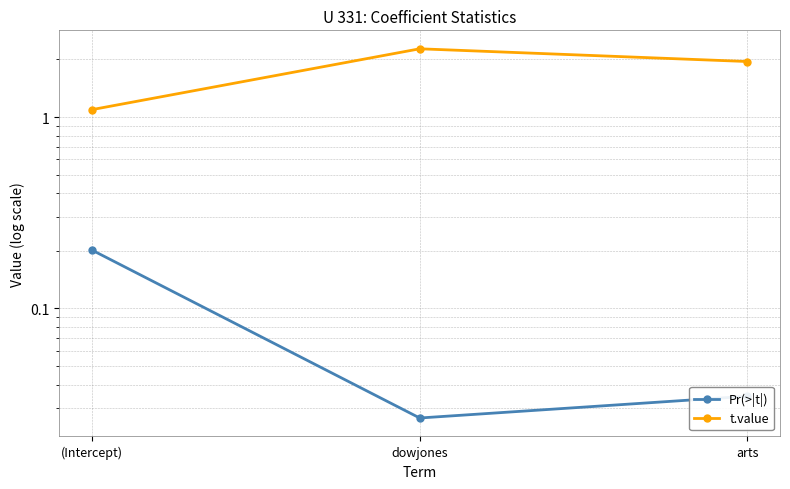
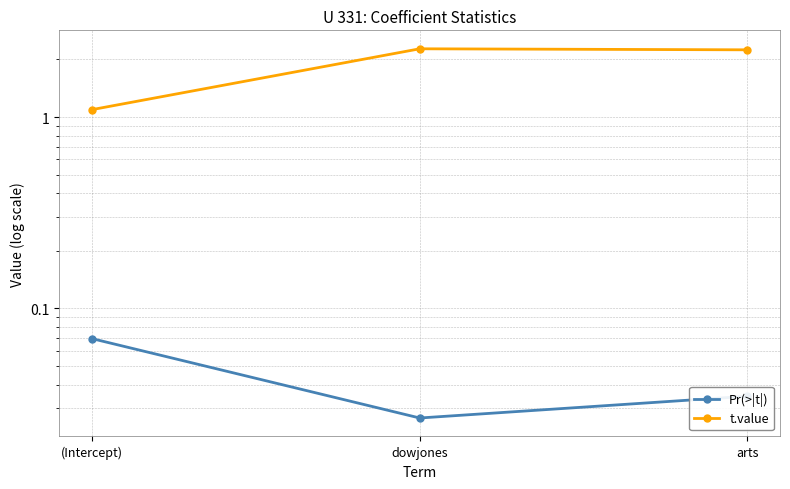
Pr(>|t|), (Intercept): 0.20 -> 0.069
t.value, arts: 1.9 -> 2.2
